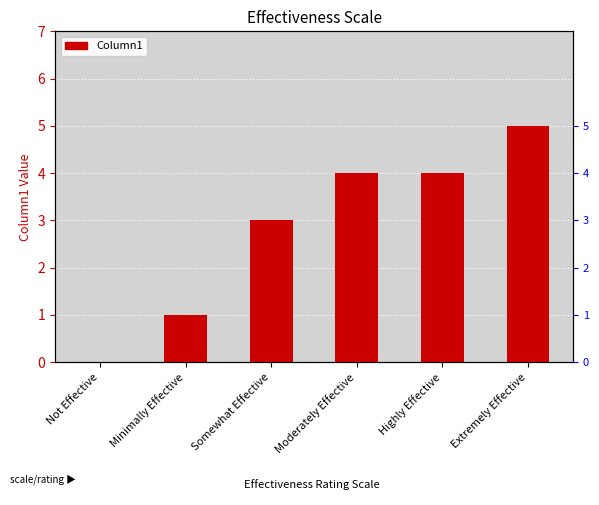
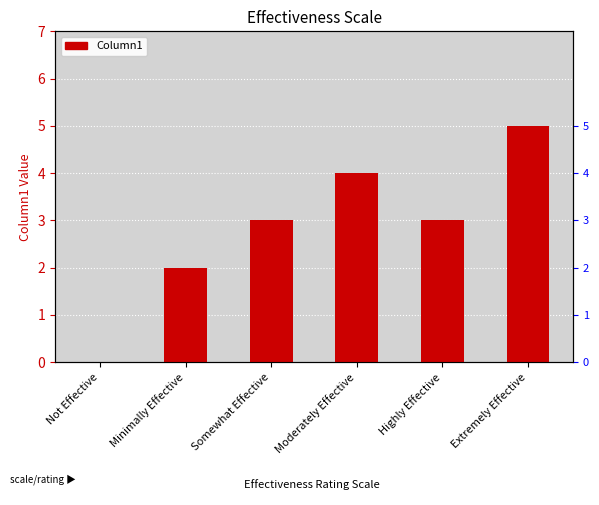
Minimally Effective: 1 -> 2
Highly Effective: 4 -> 3
